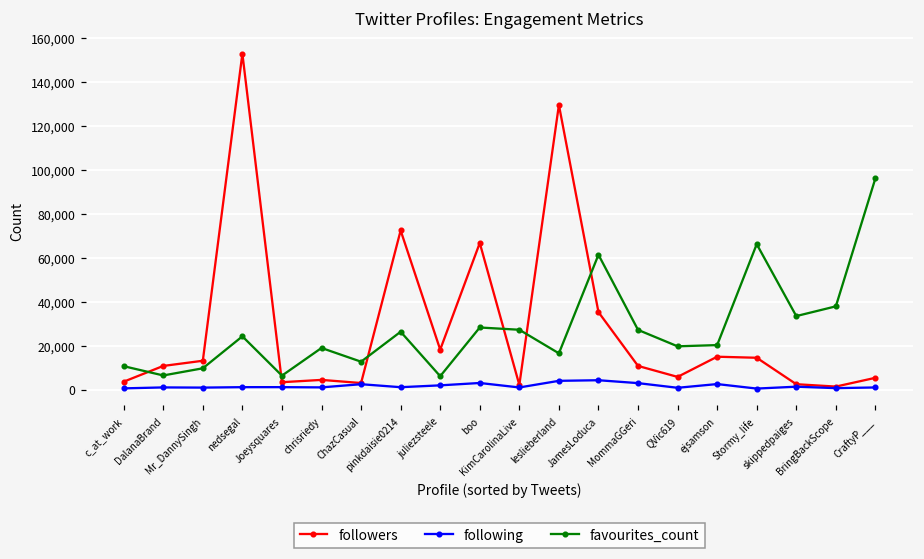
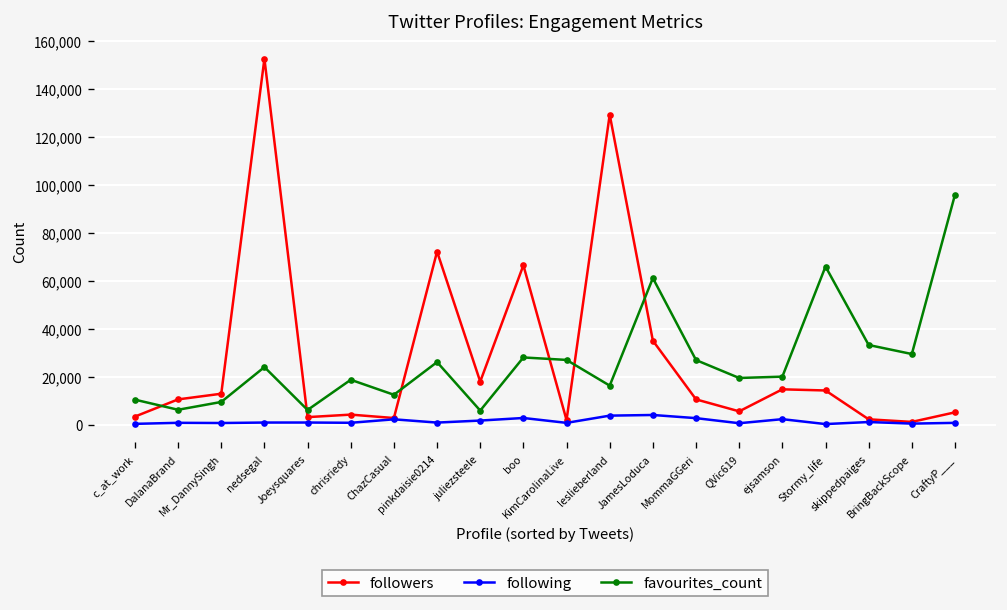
favourites_count, BringBackScope: 38,000 -> 30,000
